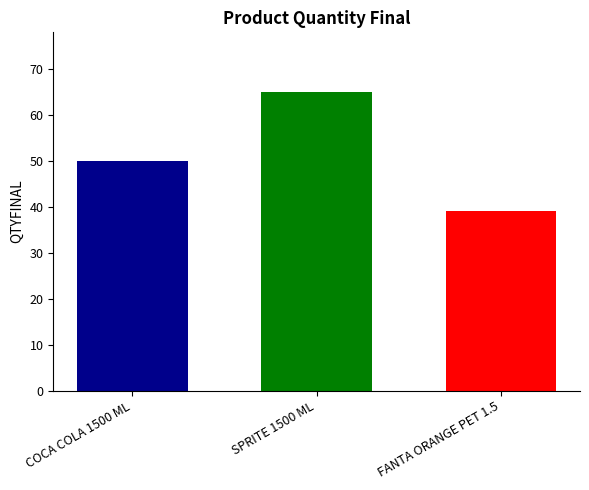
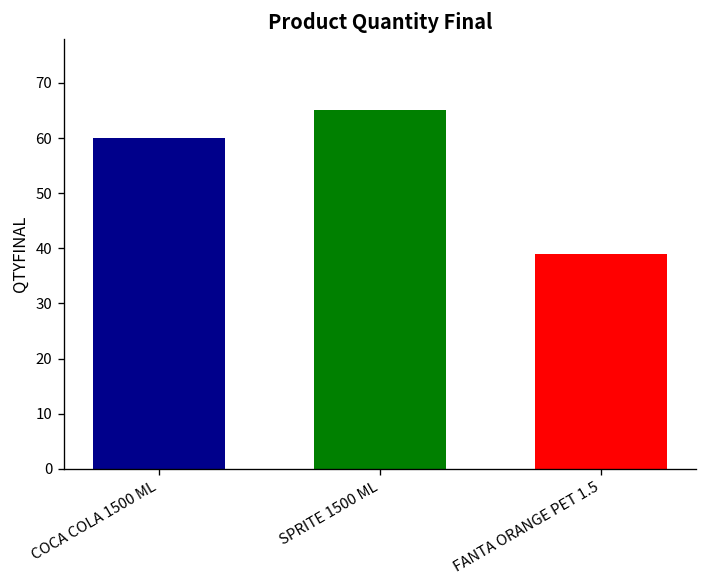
COCA COLA 1500 ML: 50 -> 60
